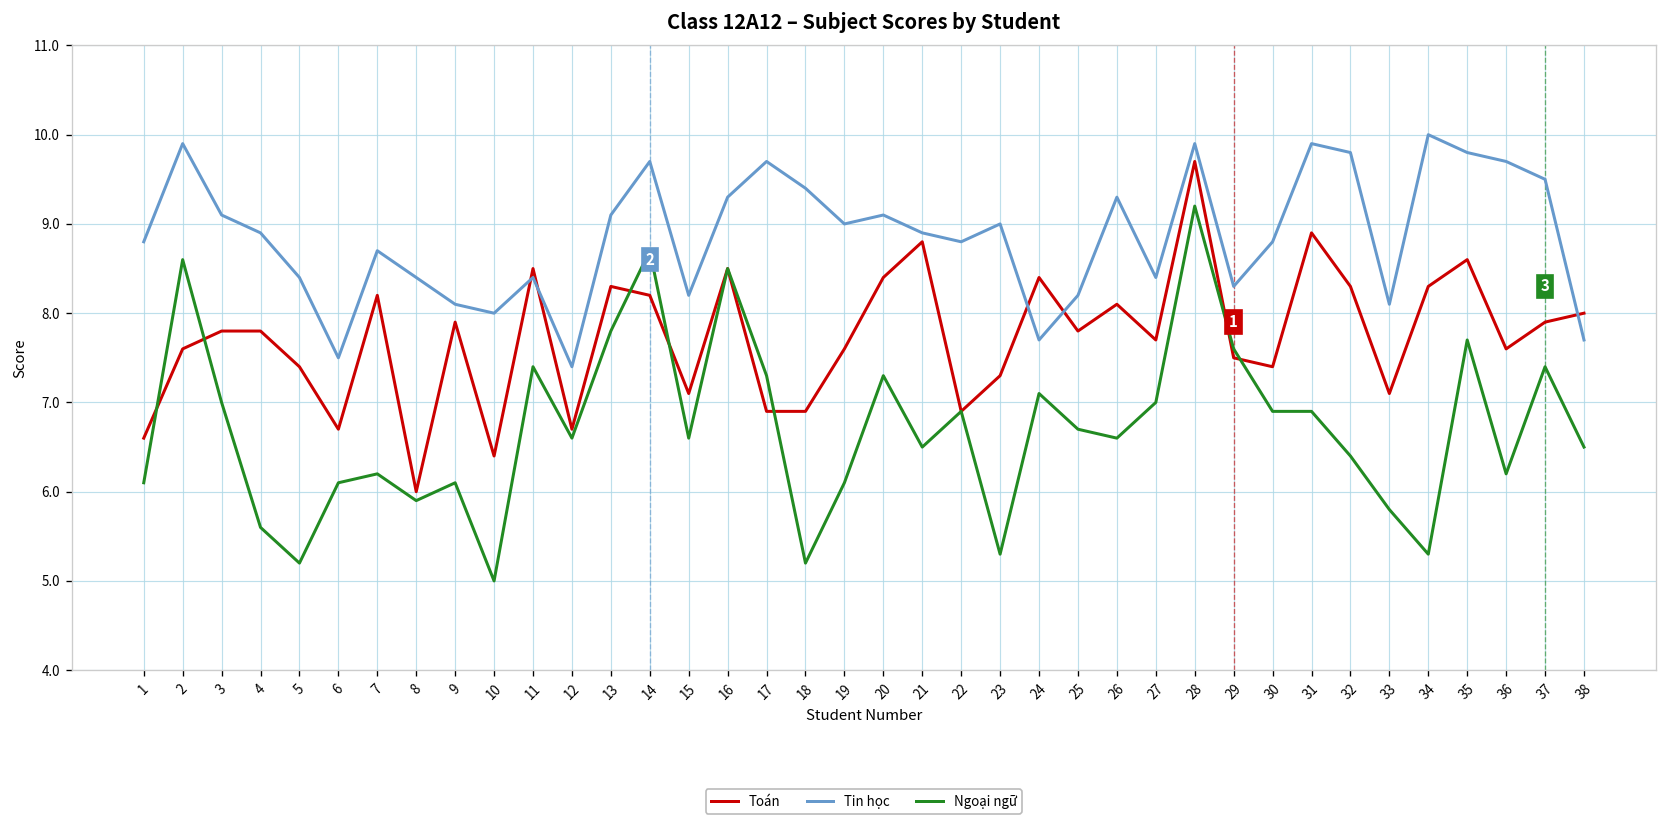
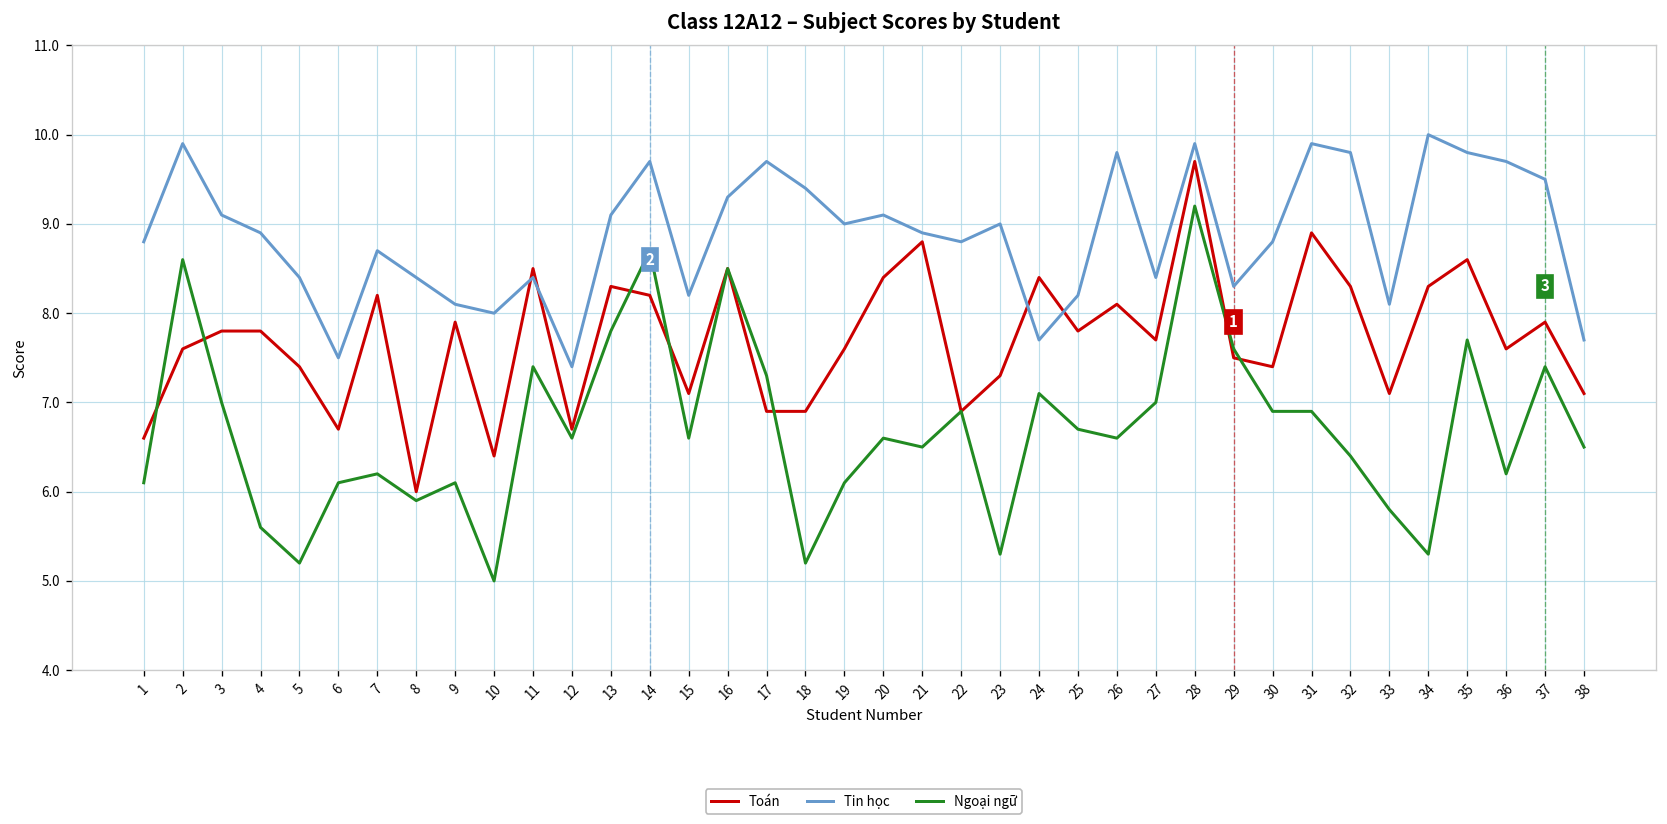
Ngoại ngữ, 20: 7.3 -> 6.6
Tin học, 26: 9.3 -> 9.8
Toán, 38: 8.0 -> 7.1
